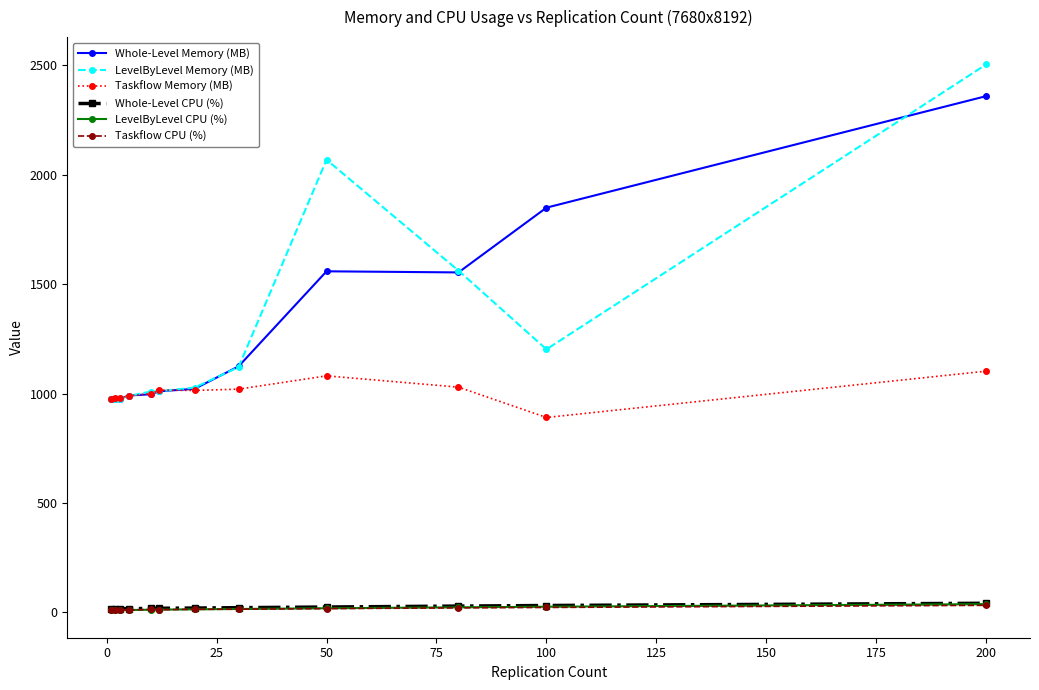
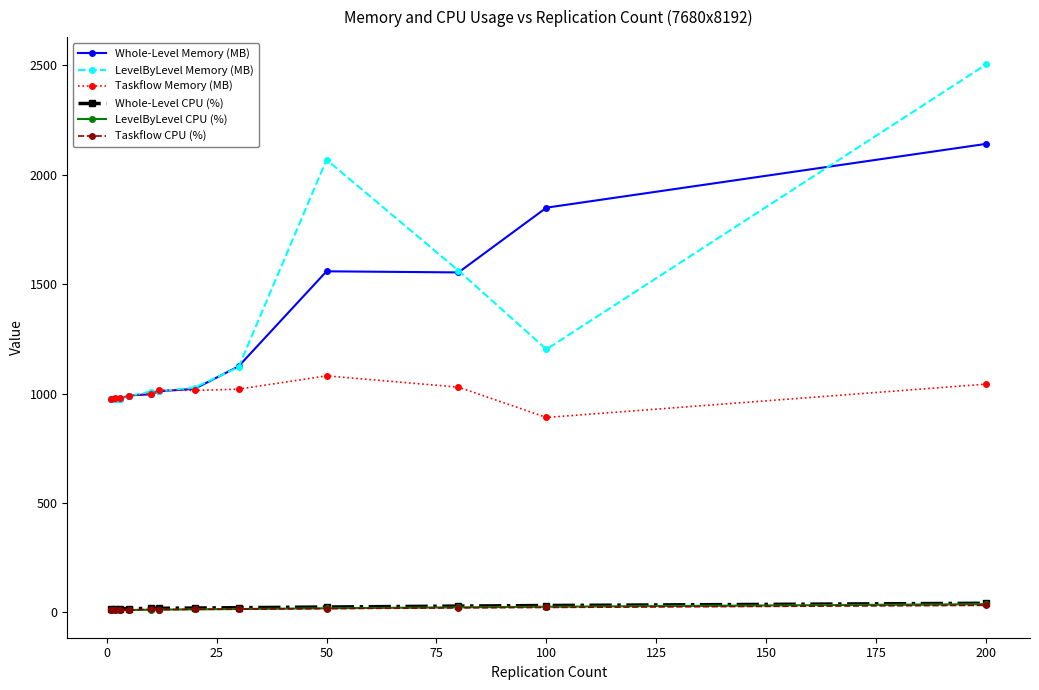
Whole-Level Memory (MB), 200: 2360 -> 2140
Taskflow Memory (MB), 200: 1100 -> 1040
